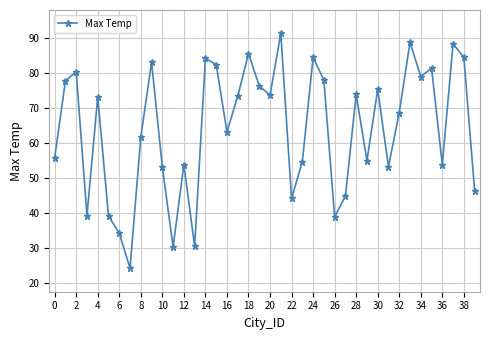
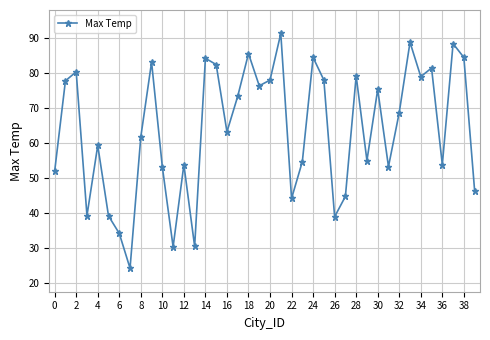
0: 56 -> 52
4: 73 -> 59
20: 74 -> 78
28: 74 -> 79
